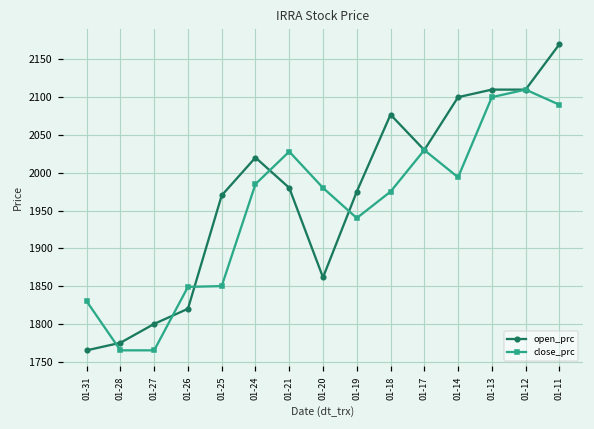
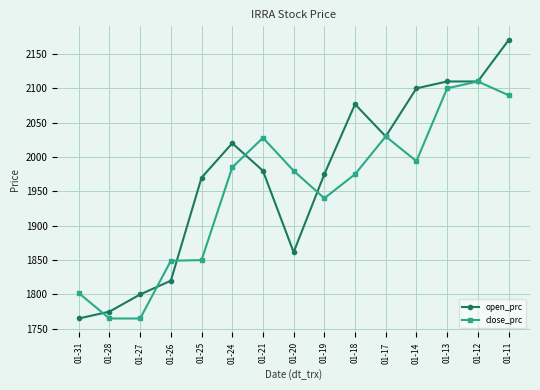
close_prc, 01-31: 1830 -> 1800
